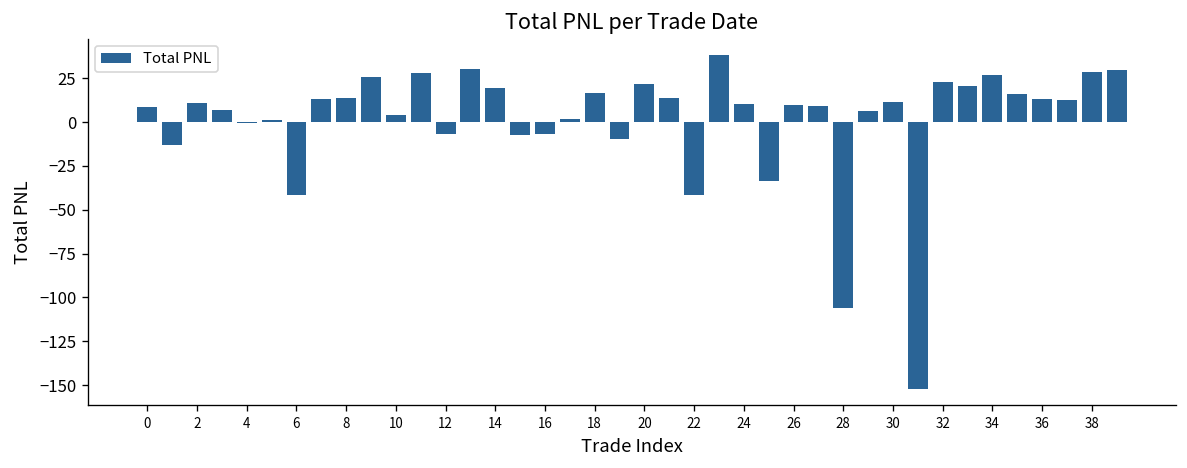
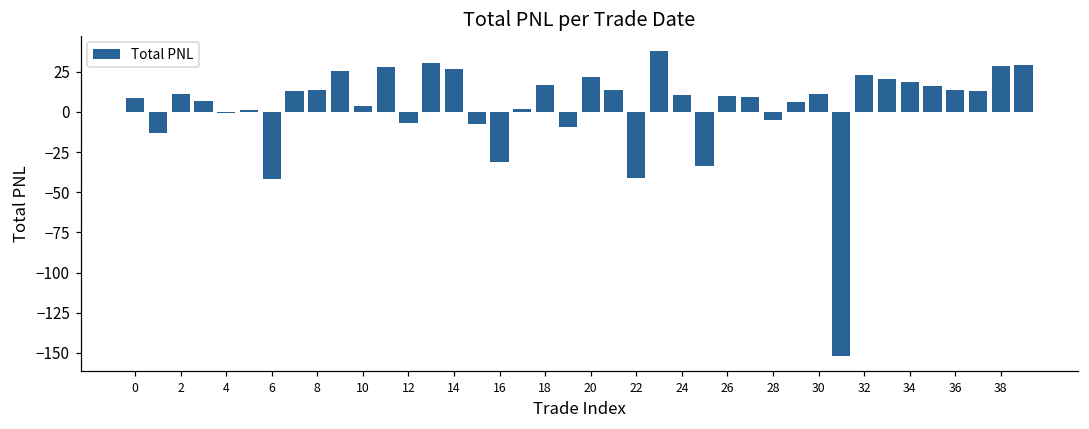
14: 19 -> 27
16: -7 -> -31
28: -106 -> -5
34: 27 -> 19
